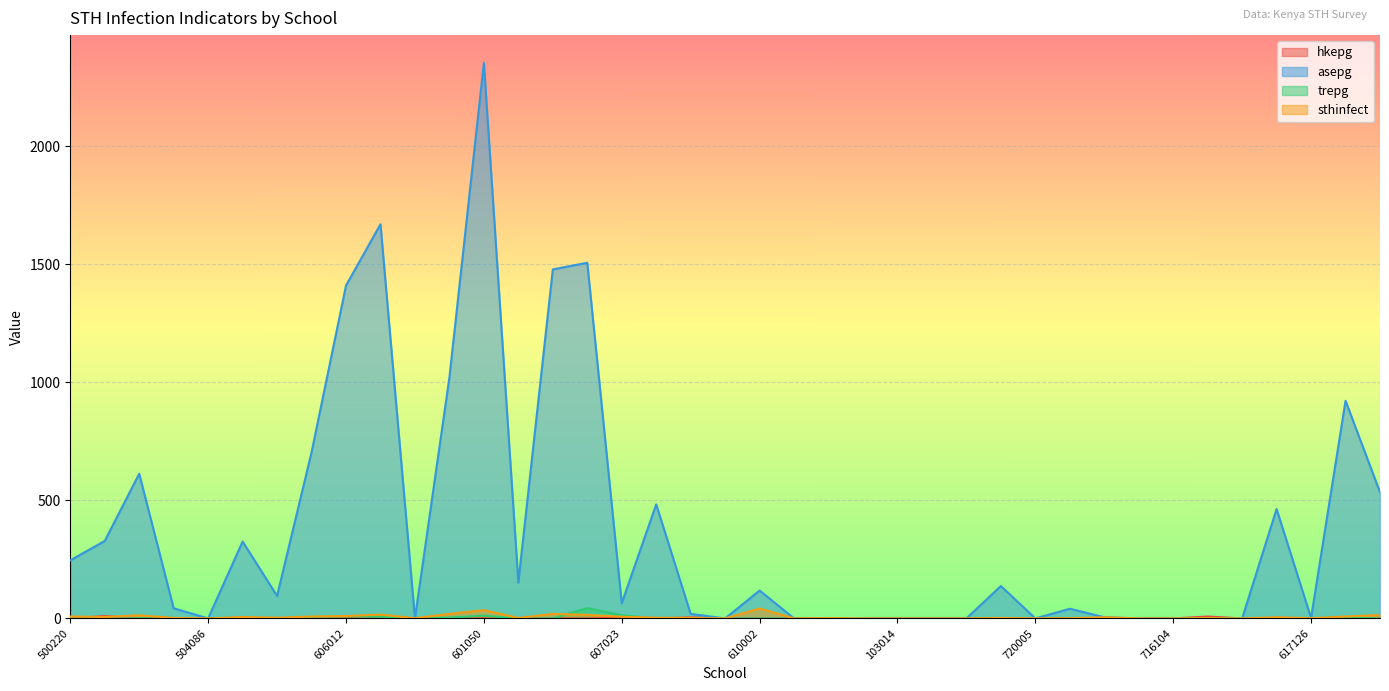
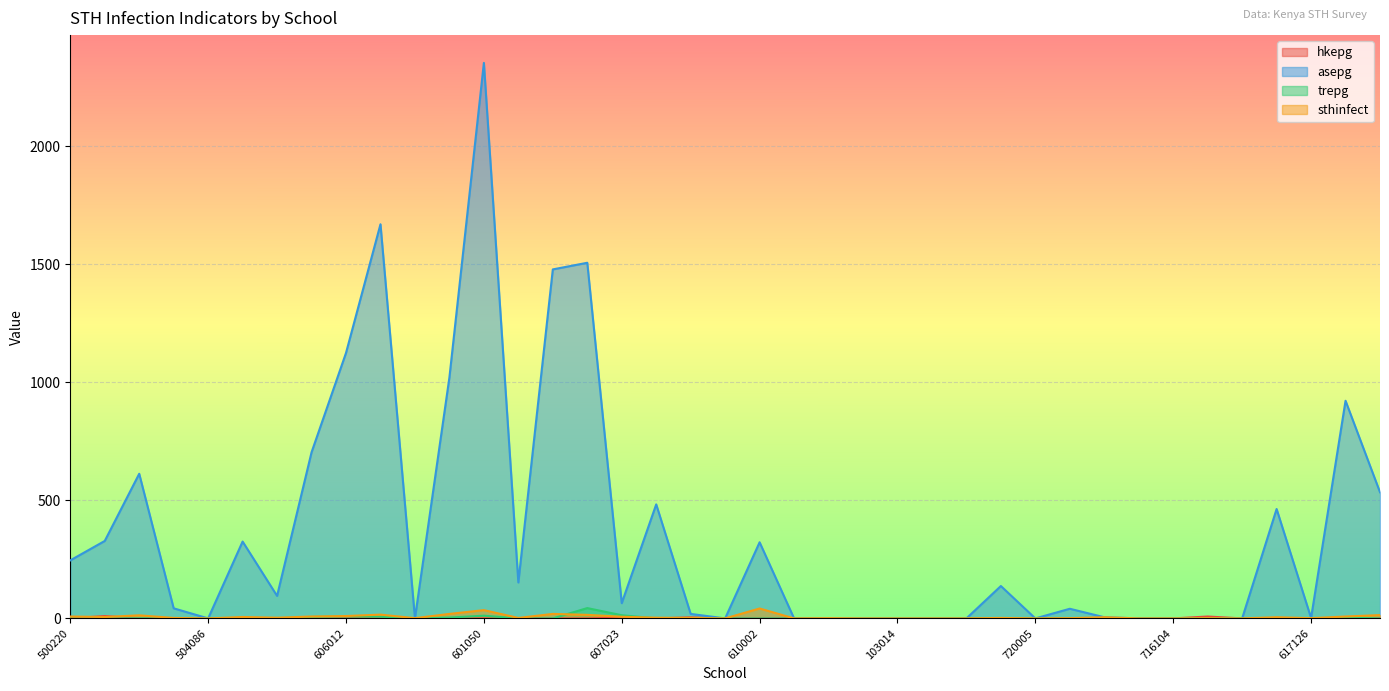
asepg, 606012: 1410 -> 1120
asepg, 610002: 120 -> 320
